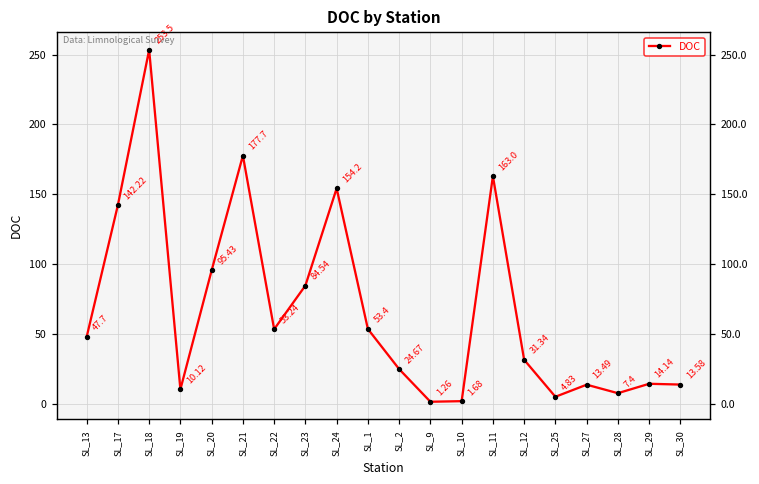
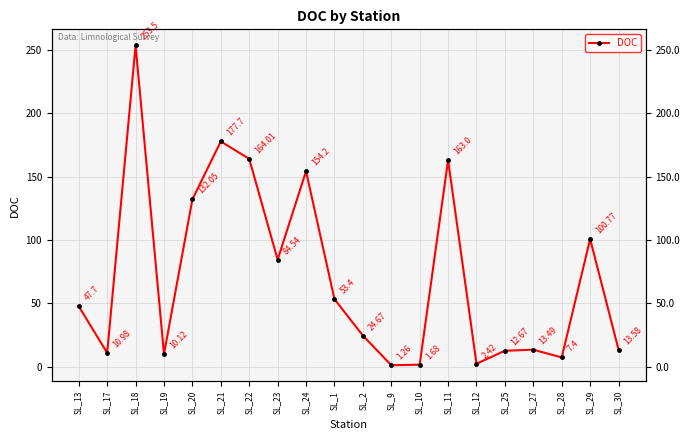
SL_17: 142.22 -> 10.98
SL_20: 95.43 -> 132.05
SL_22: 53.24 -> 164.01
SL_12: 31.34 -> 2.42
SL_25: 4.83 -> 12.67
SL_29: 14.14 -> 100.77
